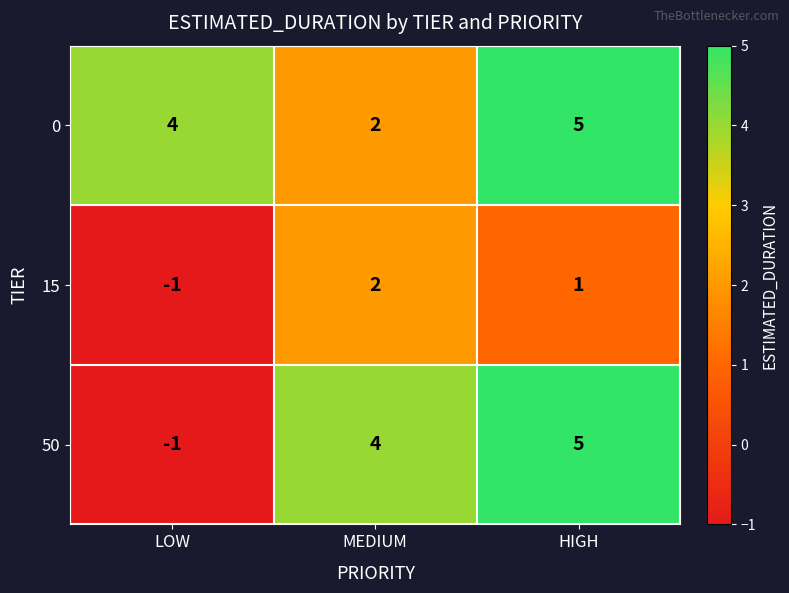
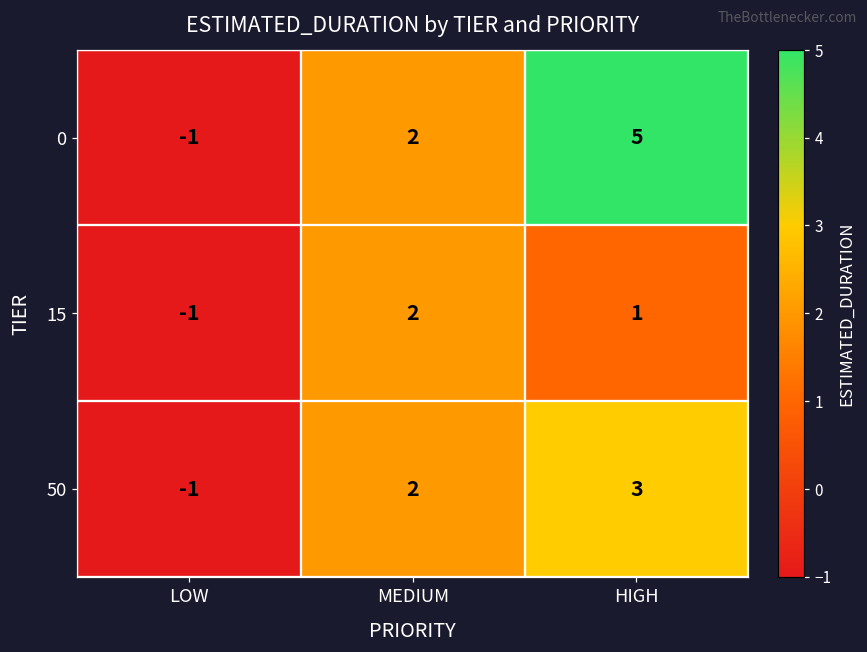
0, LOW: 4 -> -1
50, MEDIUM: 4 -> 2
50, HIGH: 5 -> 3
